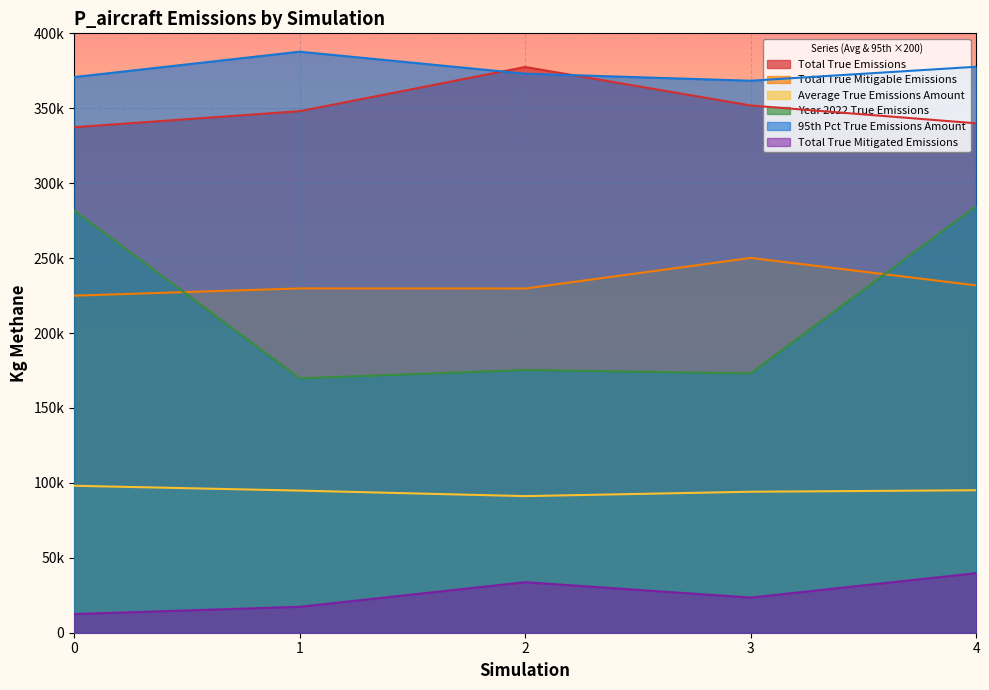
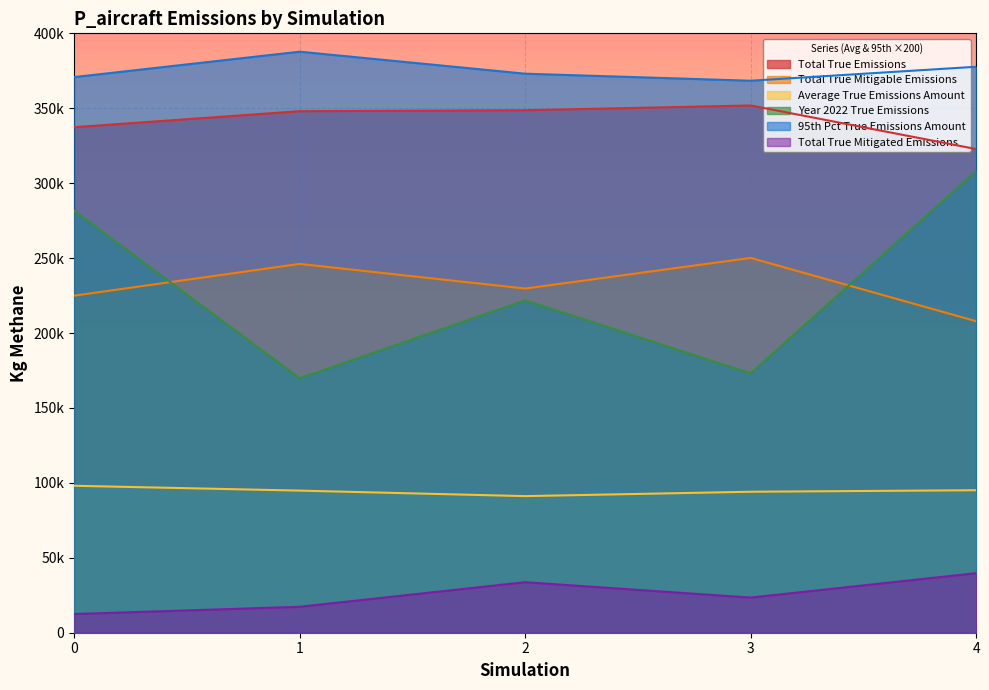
Total True Mitigable Emissions, 1: 230000 -> 246000
Total True Emissions, 2: 378000 -> 349000
Year 2022 True Emissions, 2: 175000 -> 222000
Total True Emissions, 4: 340000 -> 323000
Total True Mitigable Emissions, 4: 232000 -> 208000
Year 2022 True Emissions, 4: 285000 -> 308000
